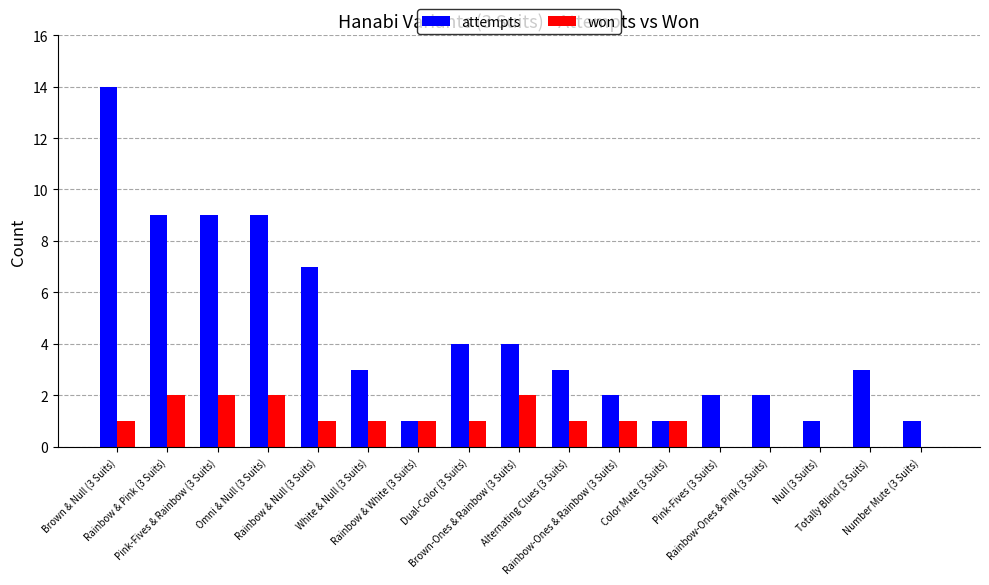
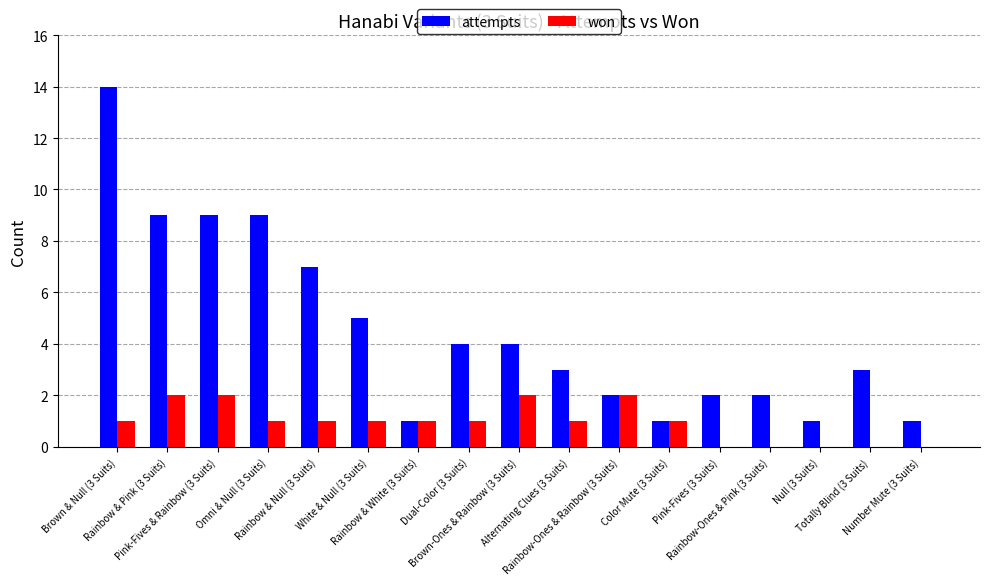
won, Omni & Null (3 Suits): 2 -> 1
attempts, White & Null (3 Suits): 3 -> 5
won, Rainbow-Ones & Rainbow (3 Suits): 1 -> 2
